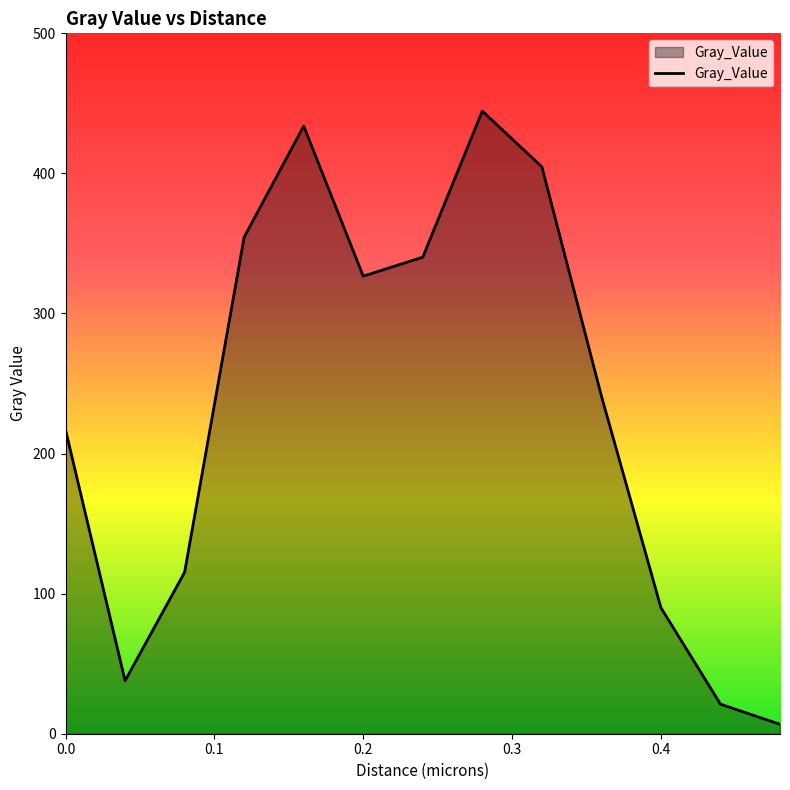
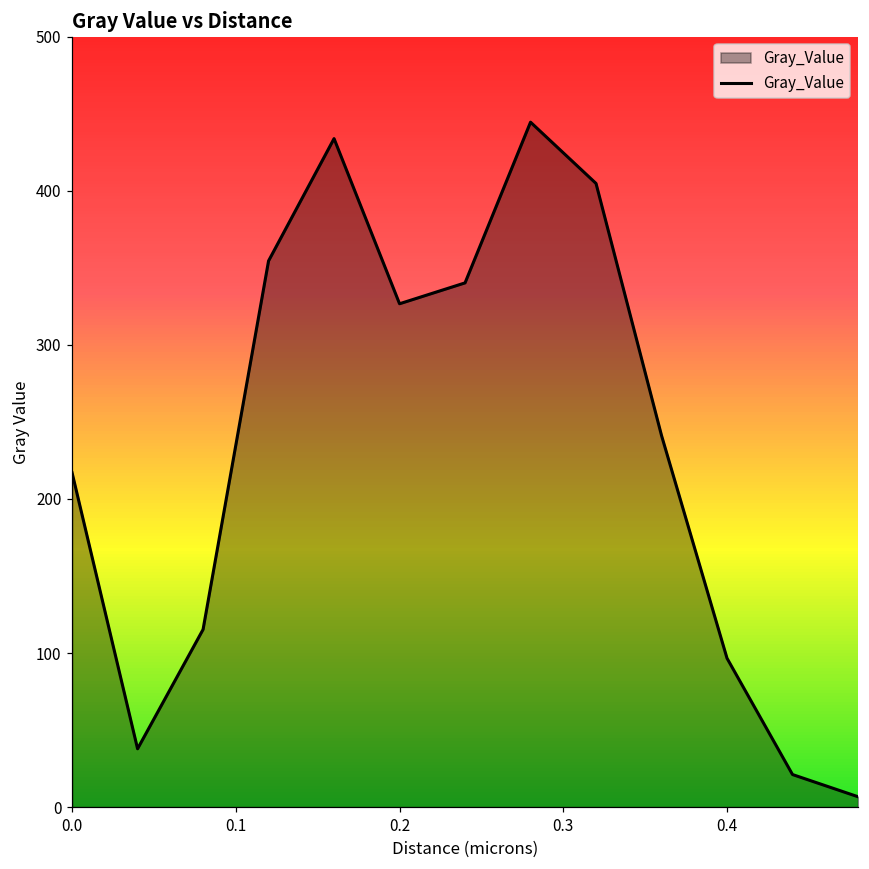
0.4: 90 -> 97
